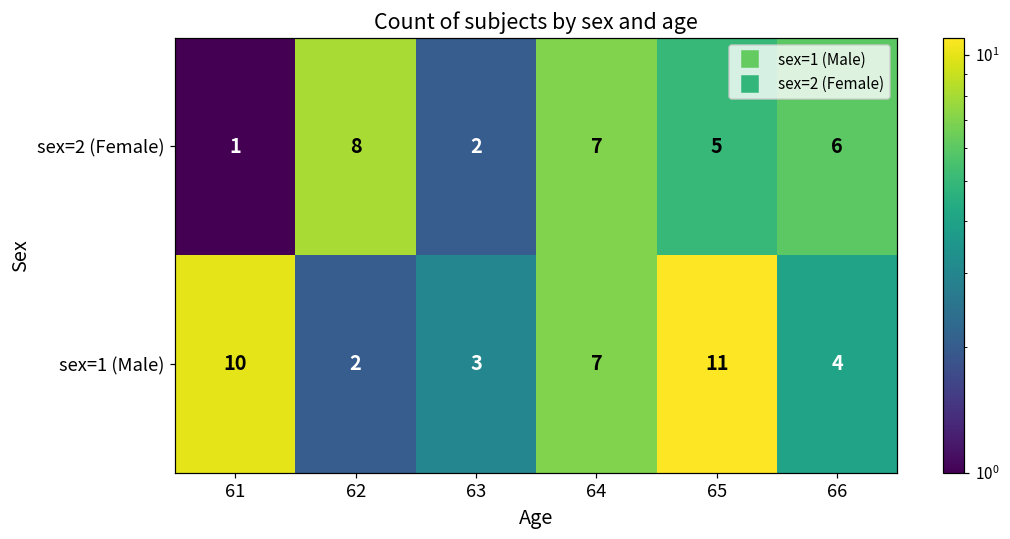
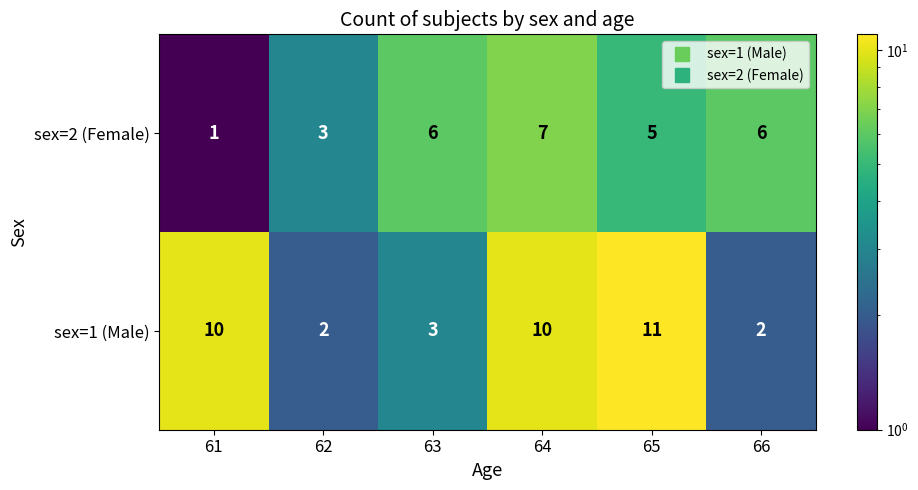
sex=2 (Female), 62: 8 -> 3
sex=2 (Female), 63: 2 -> 6
sex=1 (Male), 64: 7 -> 10
sex=1 (Male), 66: 4 -> 2
